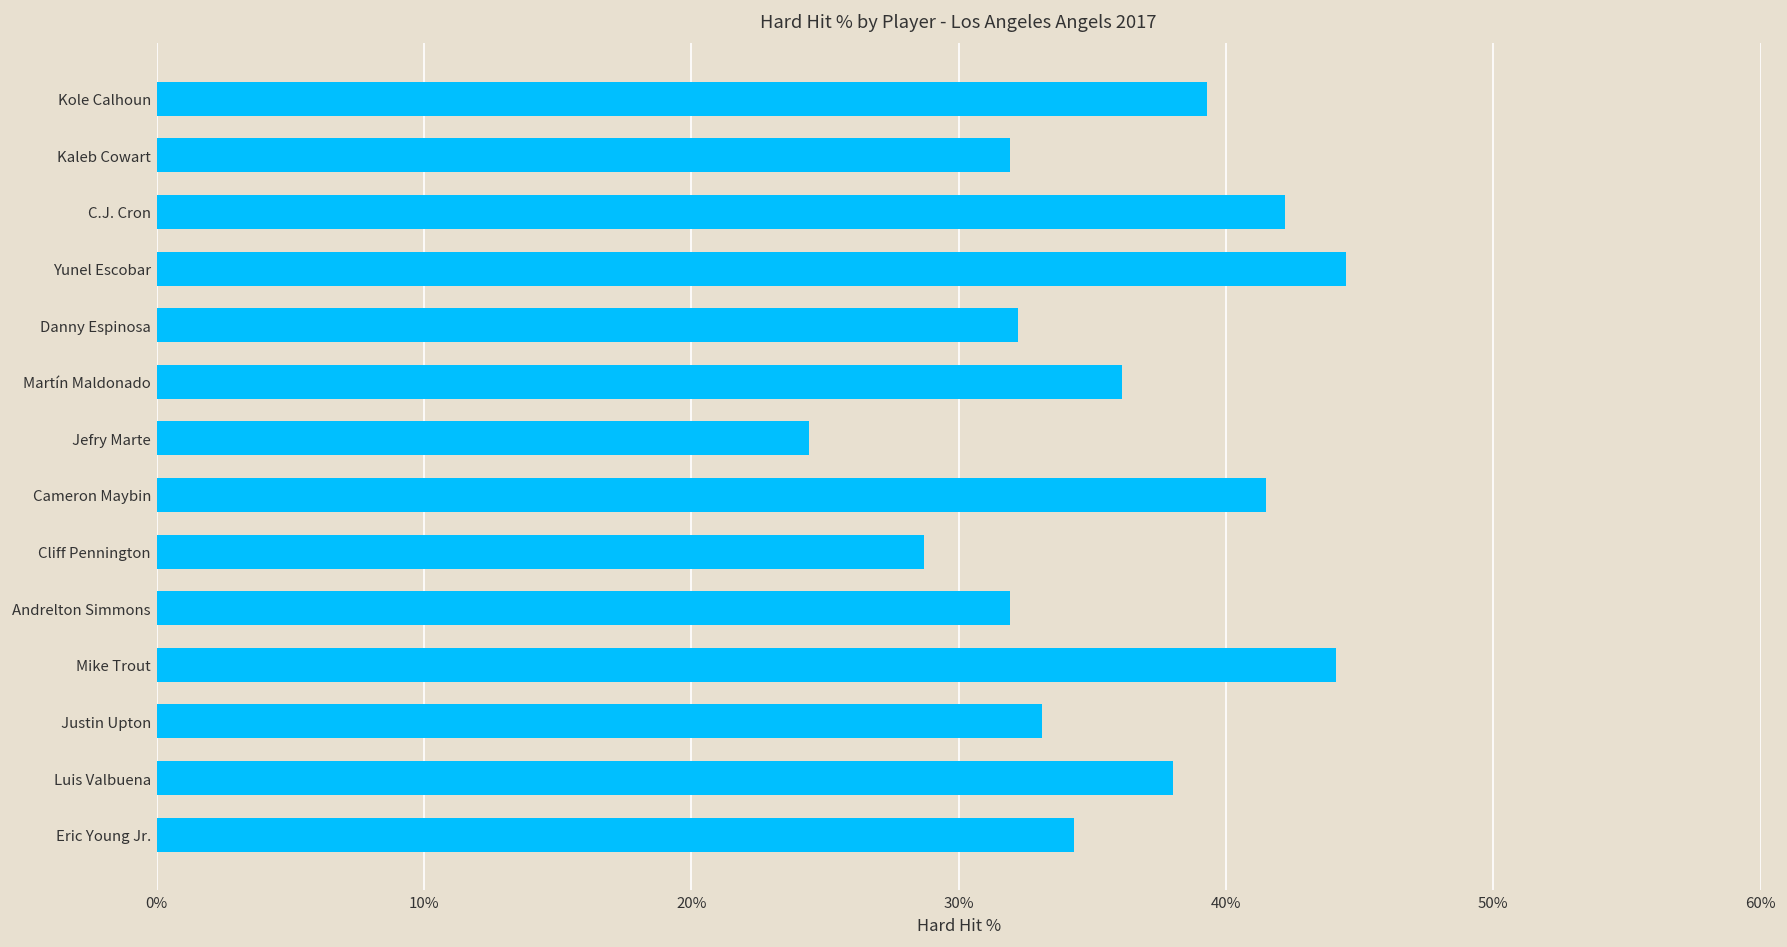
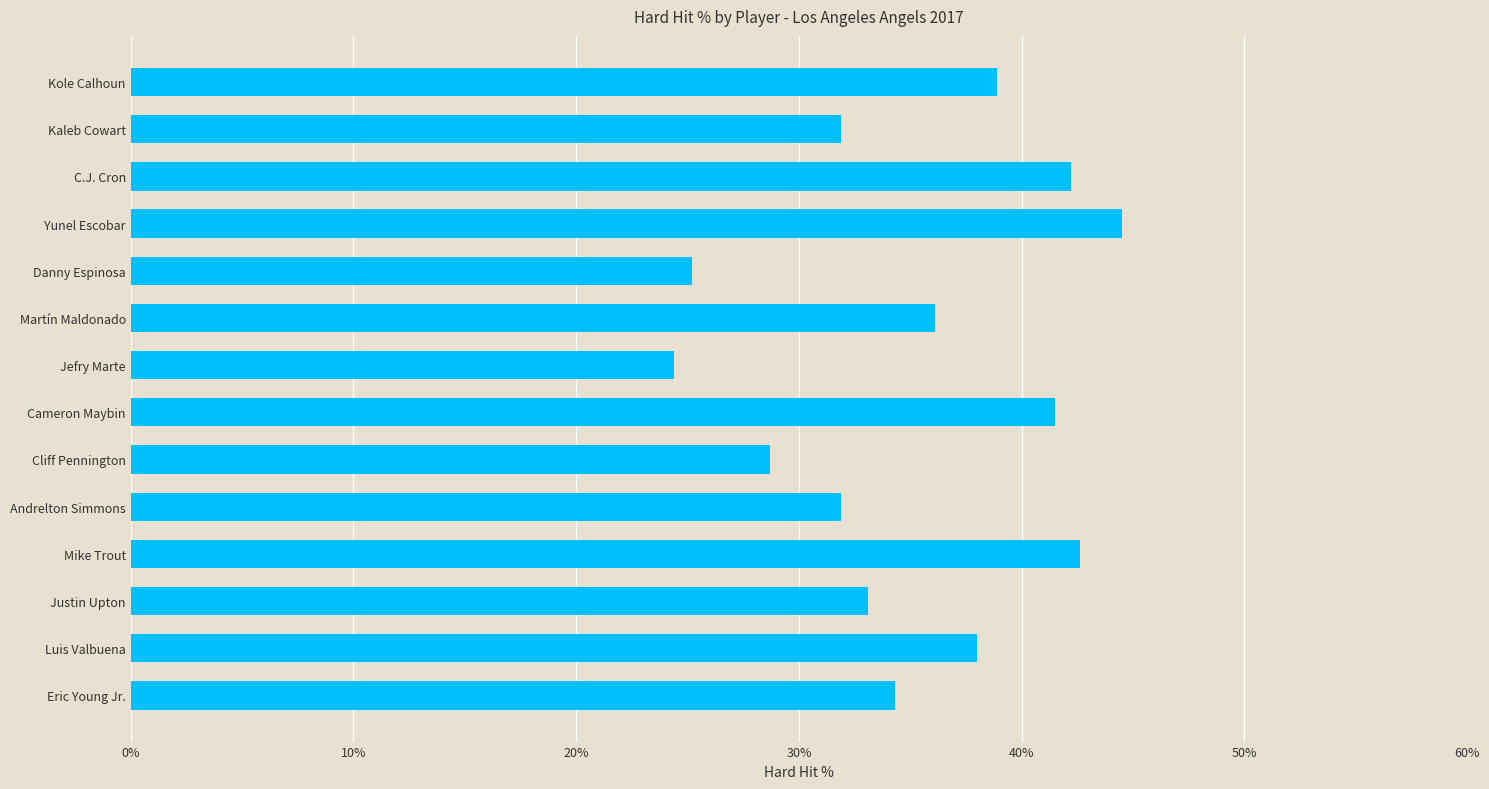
Kole Calhoun: 39.3% -> 38.9%
Danny Espinosa: 32.2% -> 25.2%
Mike Trout: 44.1% -> 42.6%
